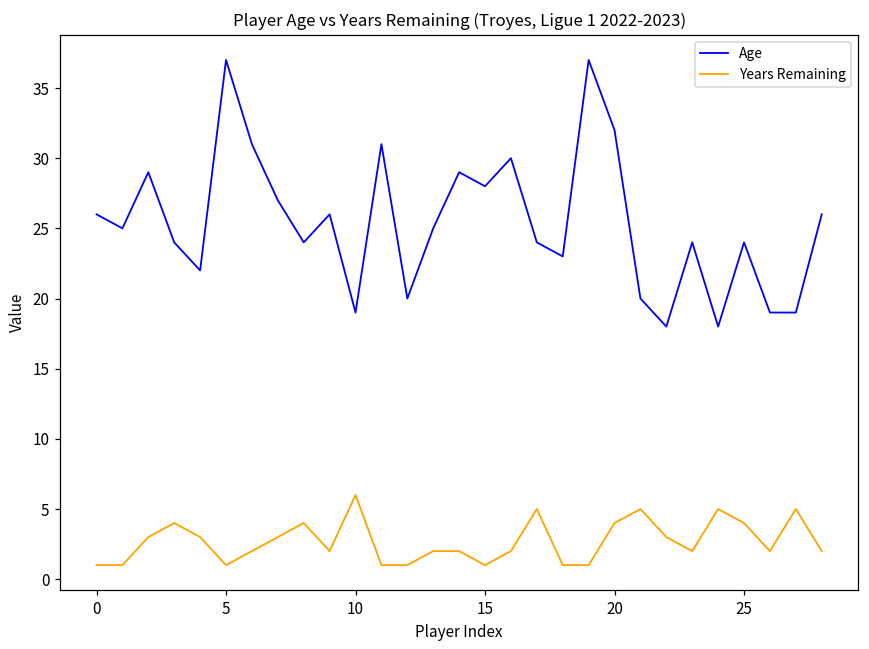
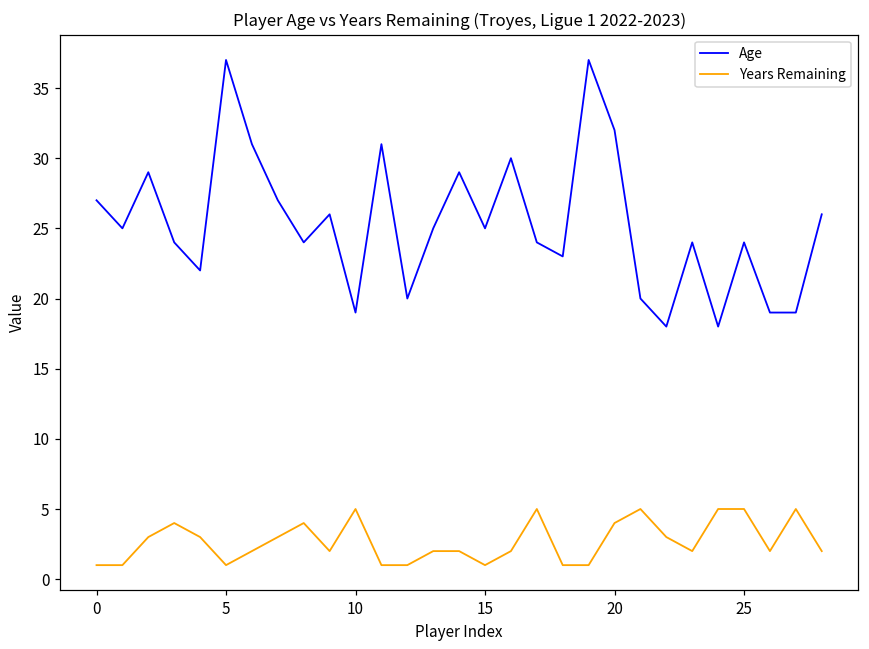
Age, 0: 26 -> 27
Years Remaining, 10: 6 -> 5
Age, 15: 28 -> 25
Years Remaining, 25: 4 -> 5
